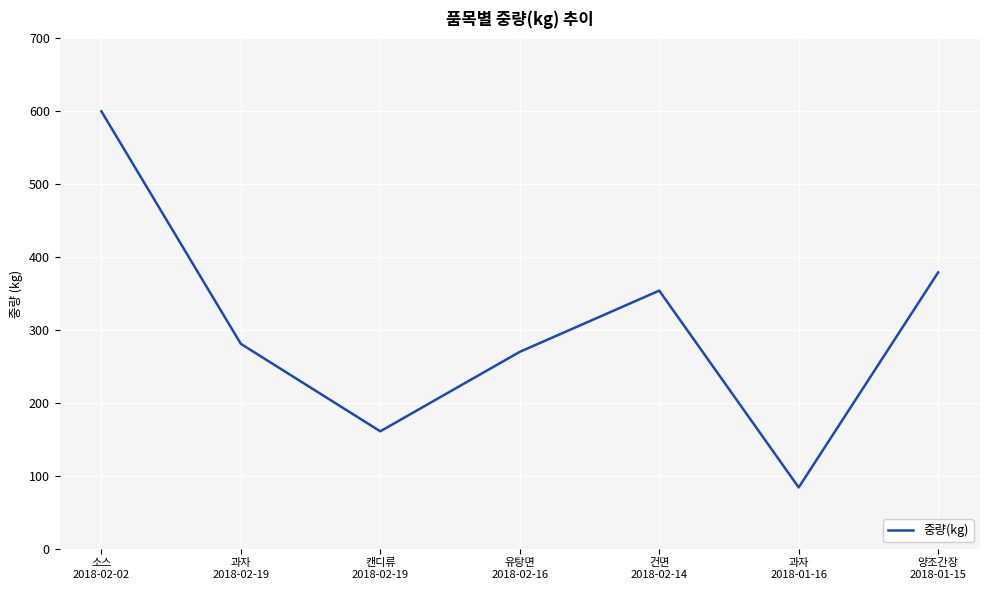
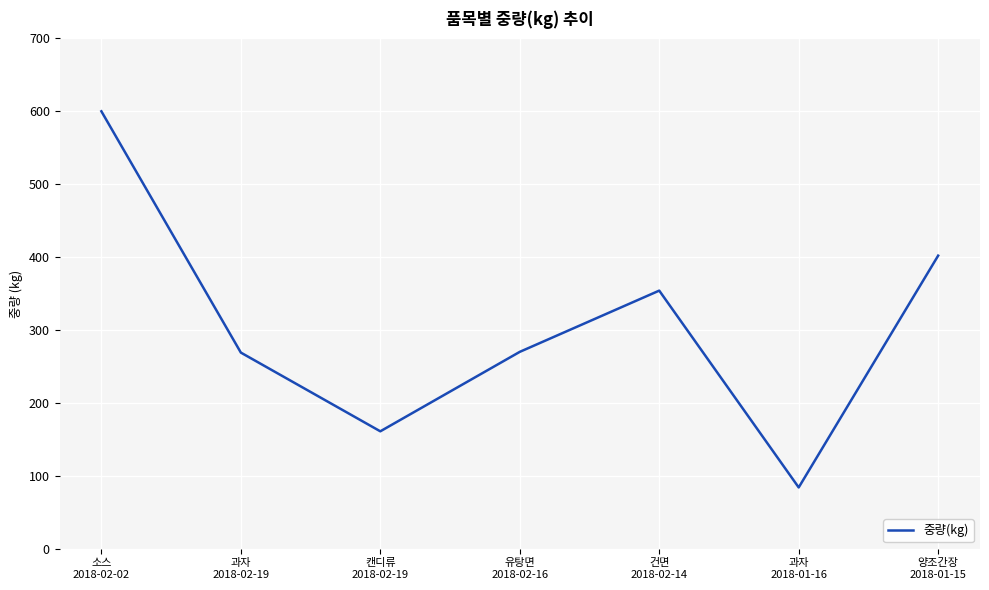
과자 2018-02-19: 280 -> 270
양조간장 2018-01-15: 380 -> 400
